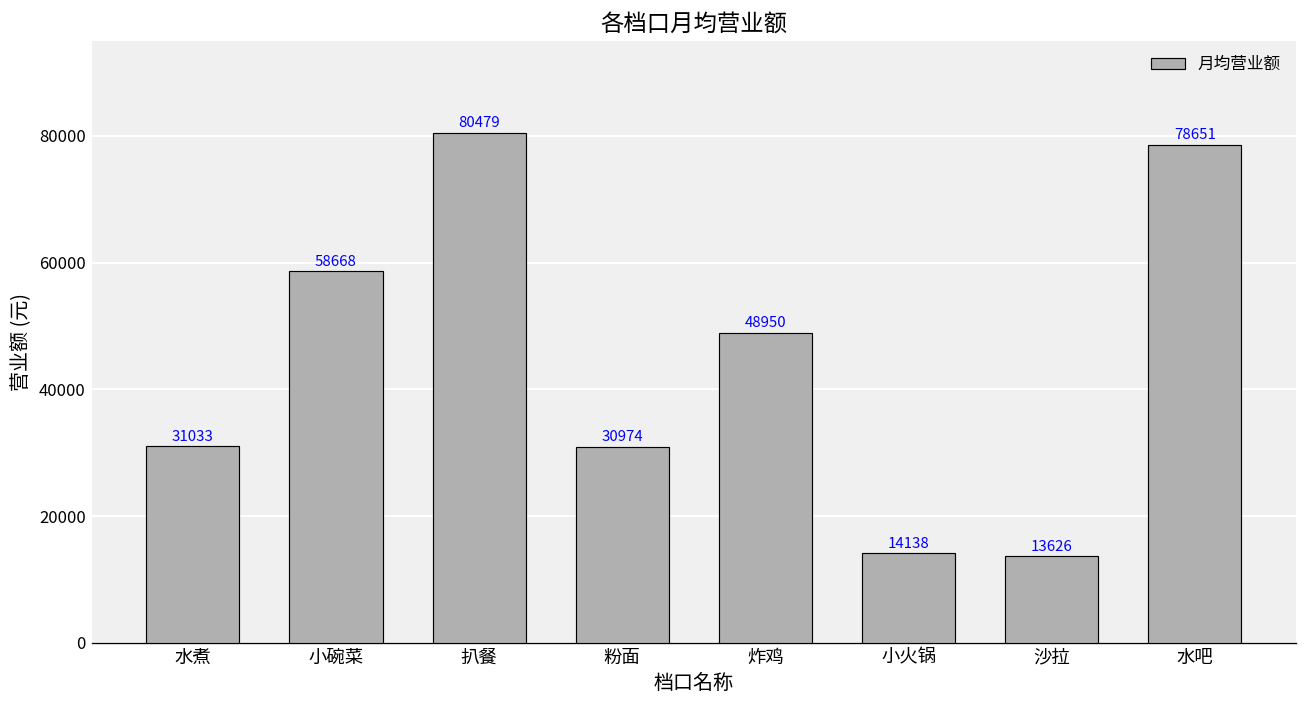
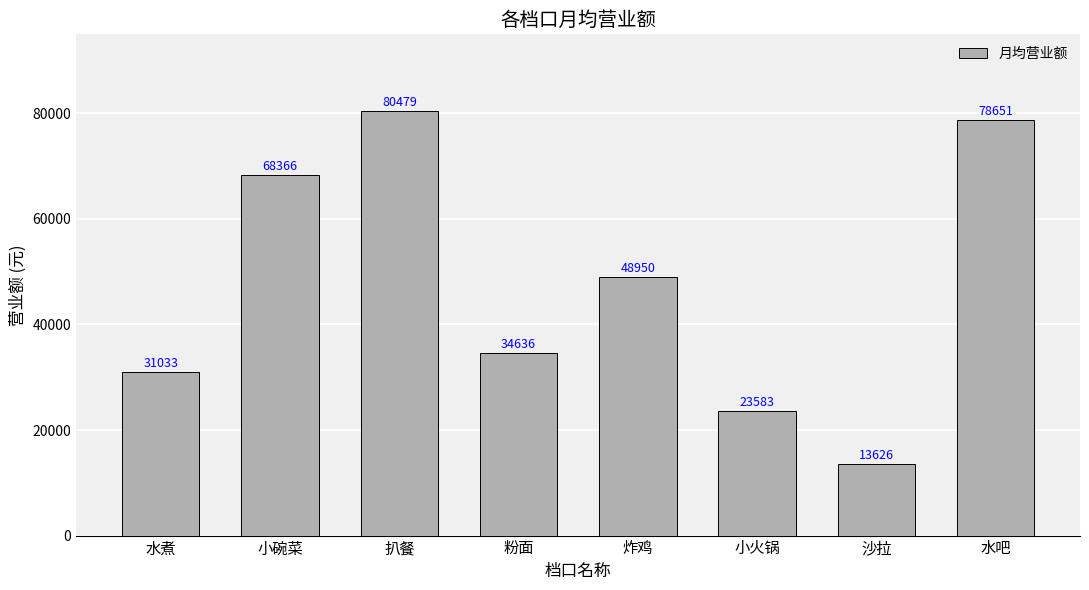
小碗菜: 58668 -> 68366
粉面: 30974 -> 34636
小火锅: 14138 -> 23583
